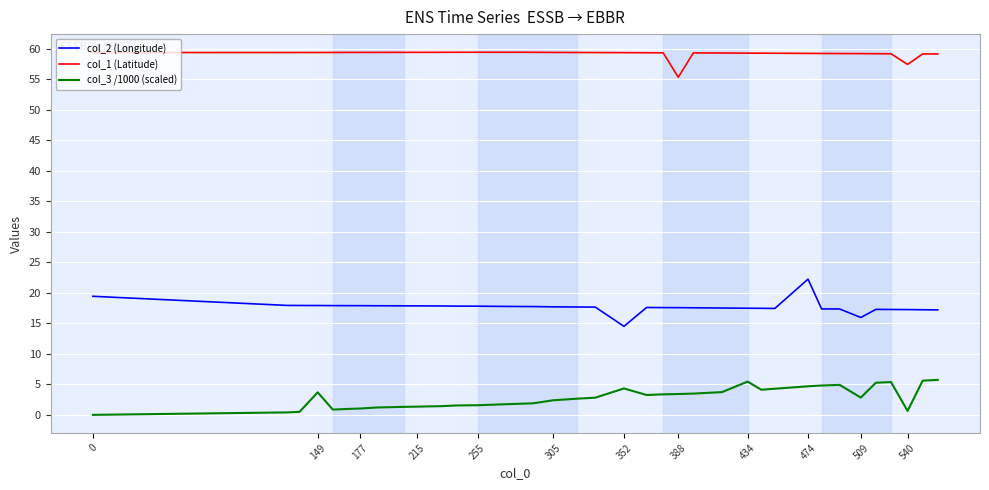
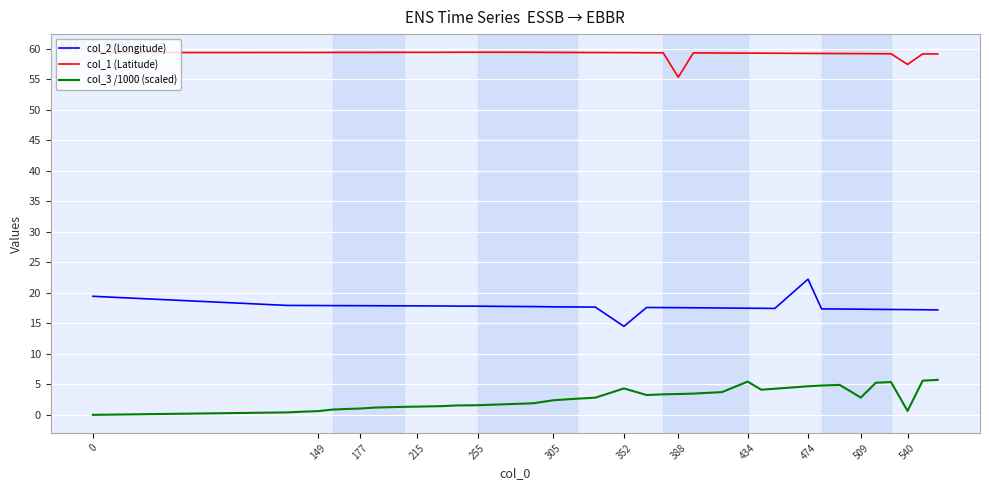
col_3 /1000 (scaled), 149: 4 -> 1
col_2 (Longitude), 509: 16 -> 17
